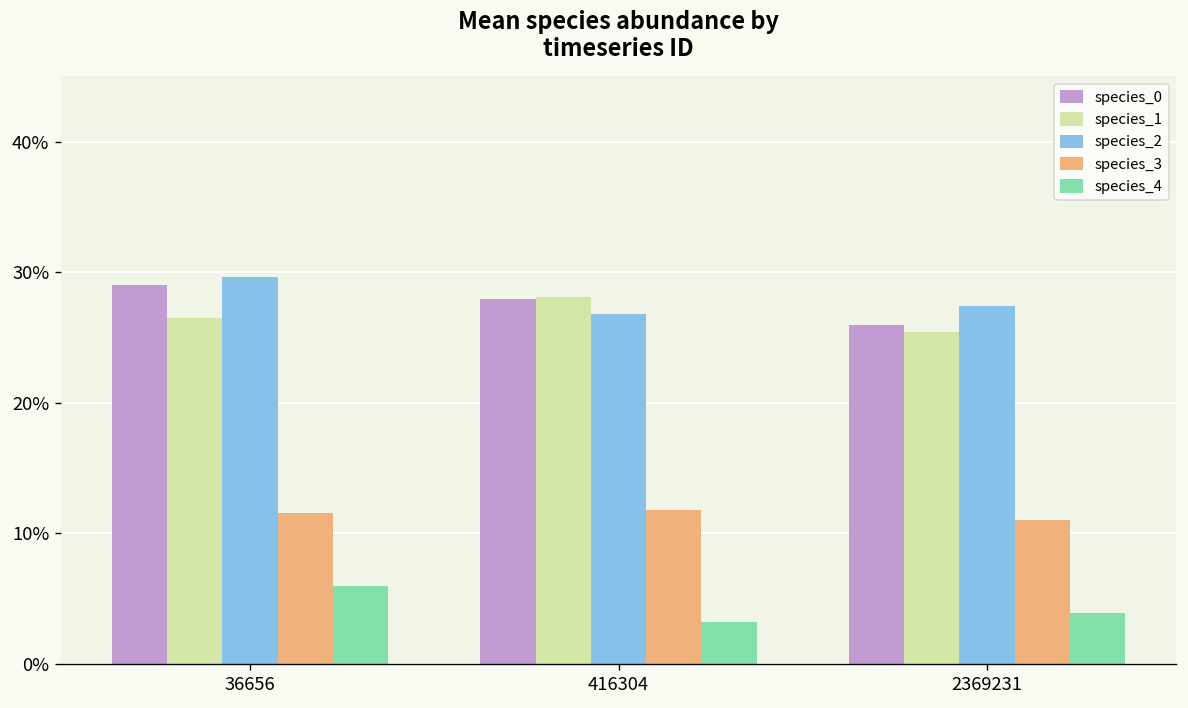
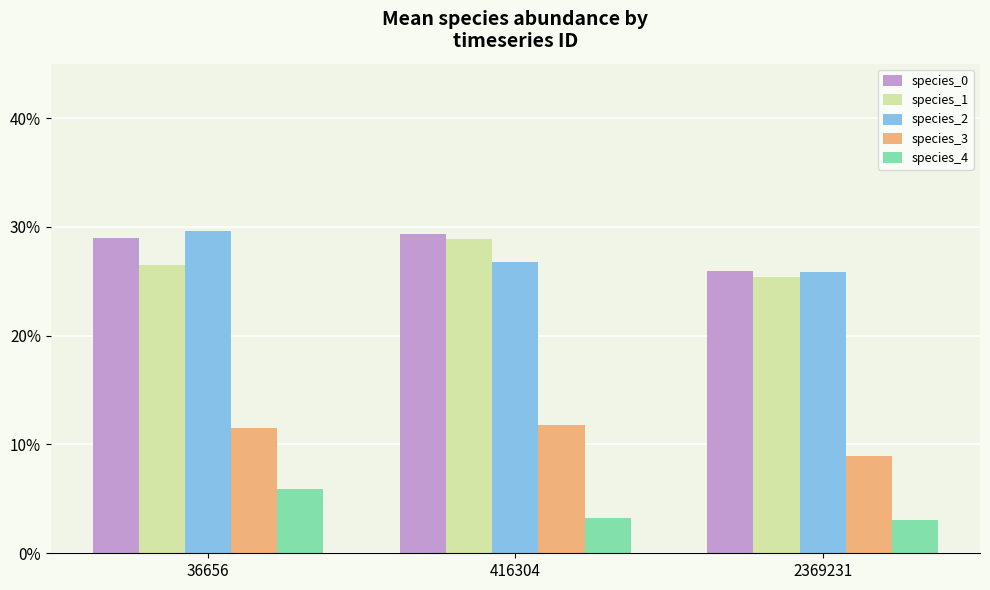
species_0, 416304: 28.0% -> 29.3%
species_1, 416304: 28.1% -> 28.9%
species_2, 2369231: 27.4% -> 25.9%
species_3, 2369231: 11.1% -> 8.9%
species_4, 2369231: 3.9% -> 3.1%
